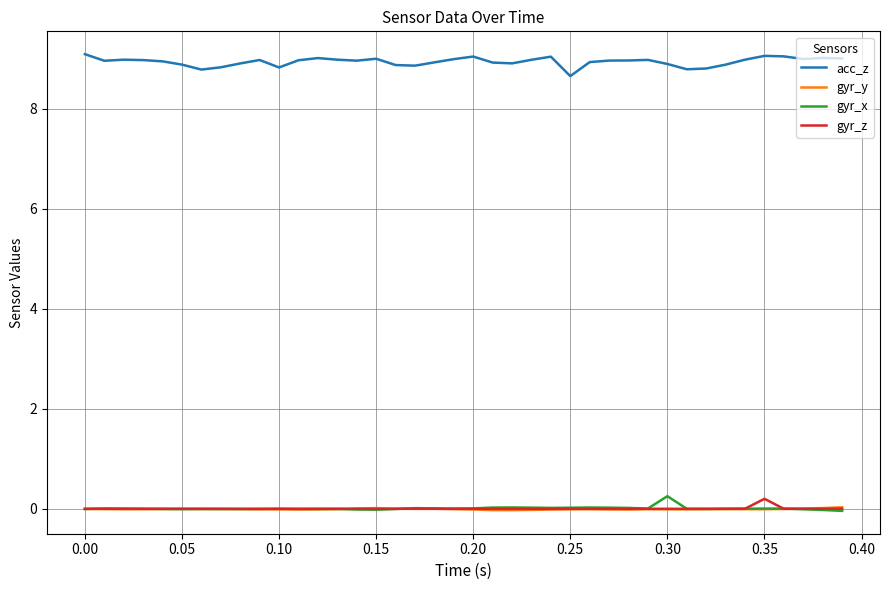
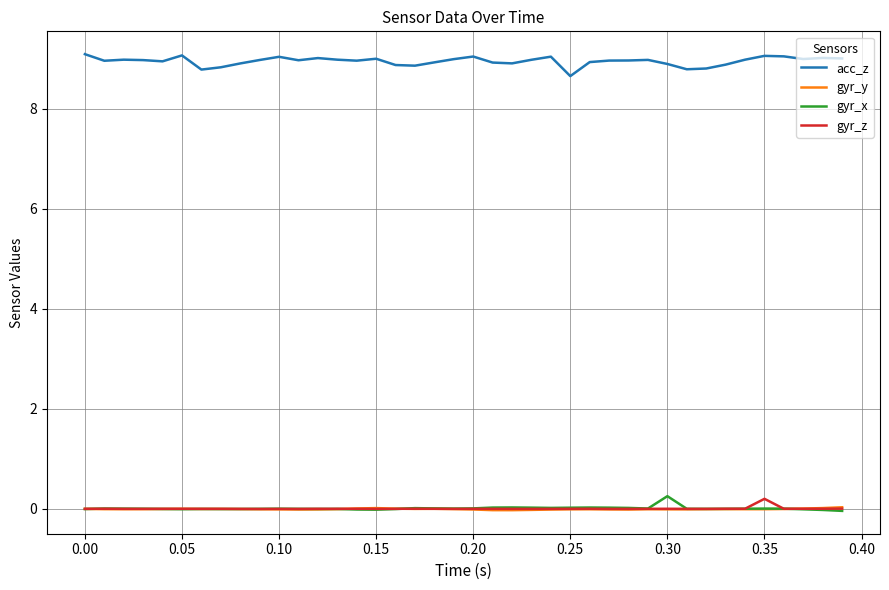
acc_z, 0.05: 8.9 -> 9.1
acc_z, 0.10: 8.8 -> 9.0
